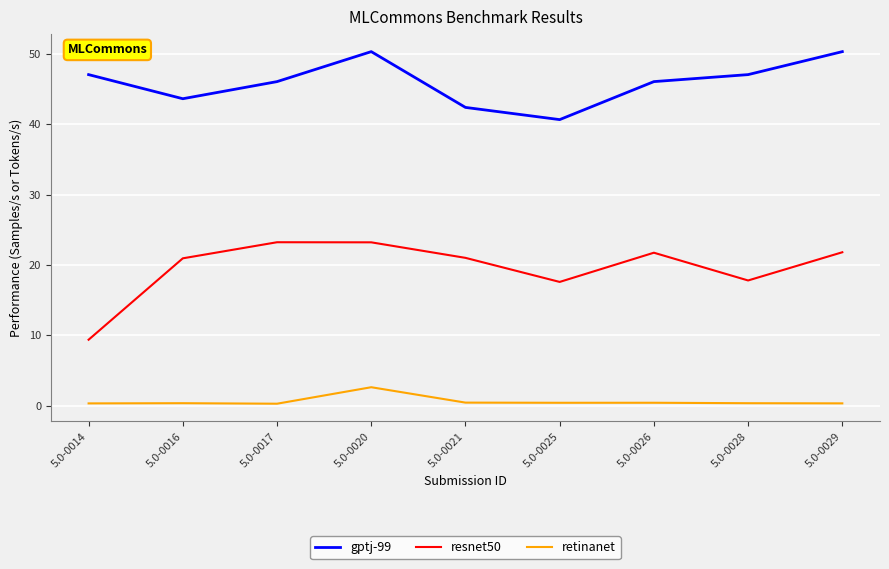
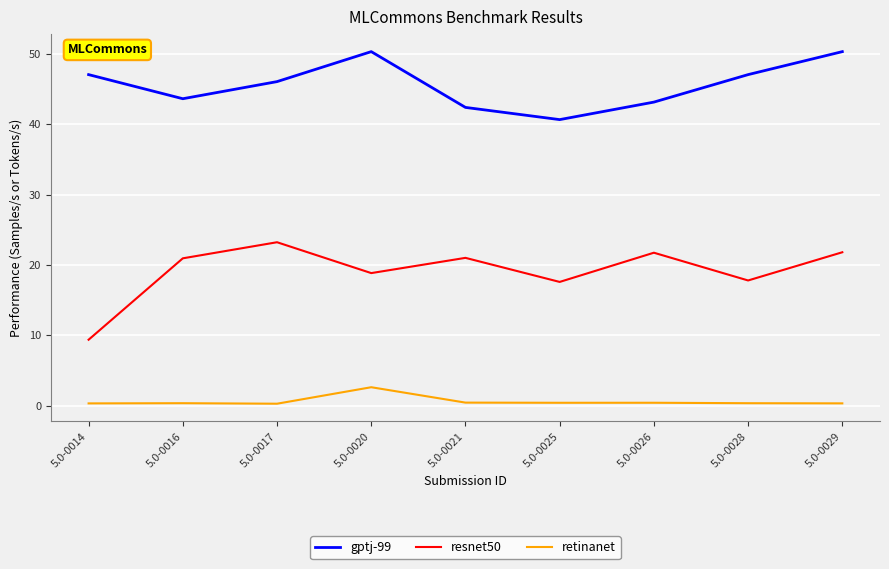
resnet50, 5.0-0020: 23 -> 19
gptj-99, 5.0-0026: 46 -> 43
